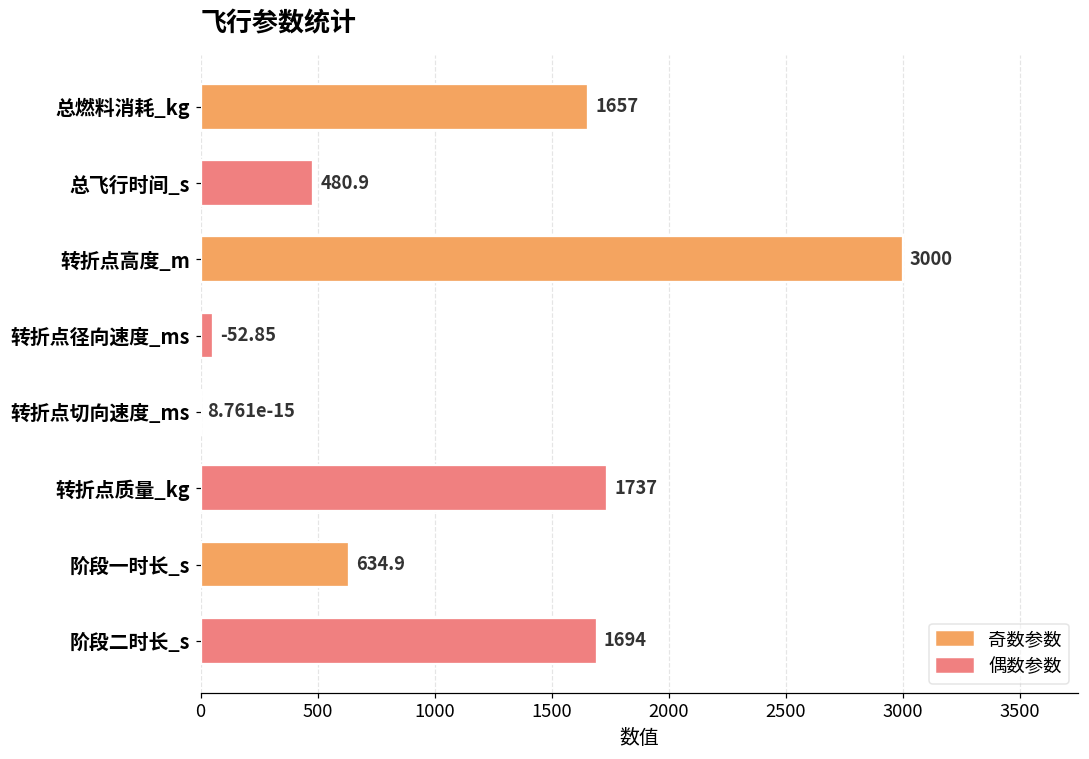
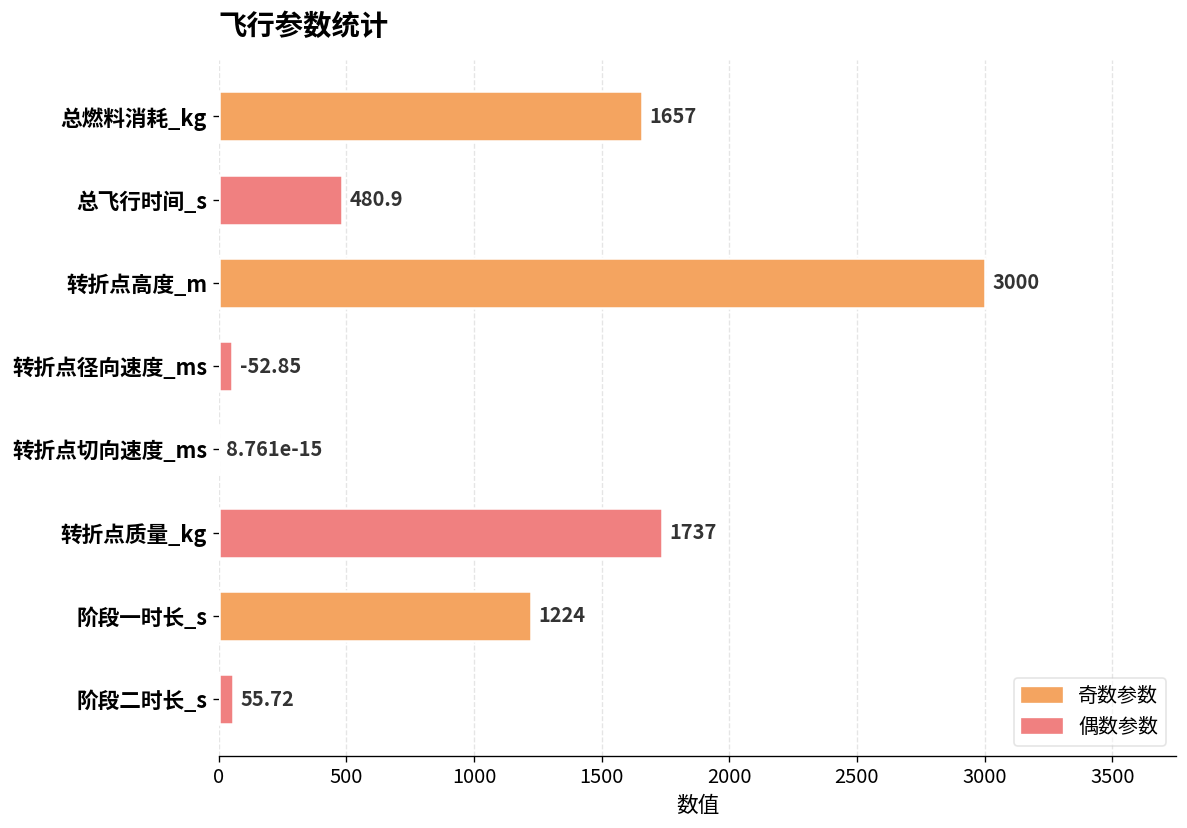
阶段一时长_s: 634.9 -> 1224
阶段二时长_s: 1694 -> 55.72
